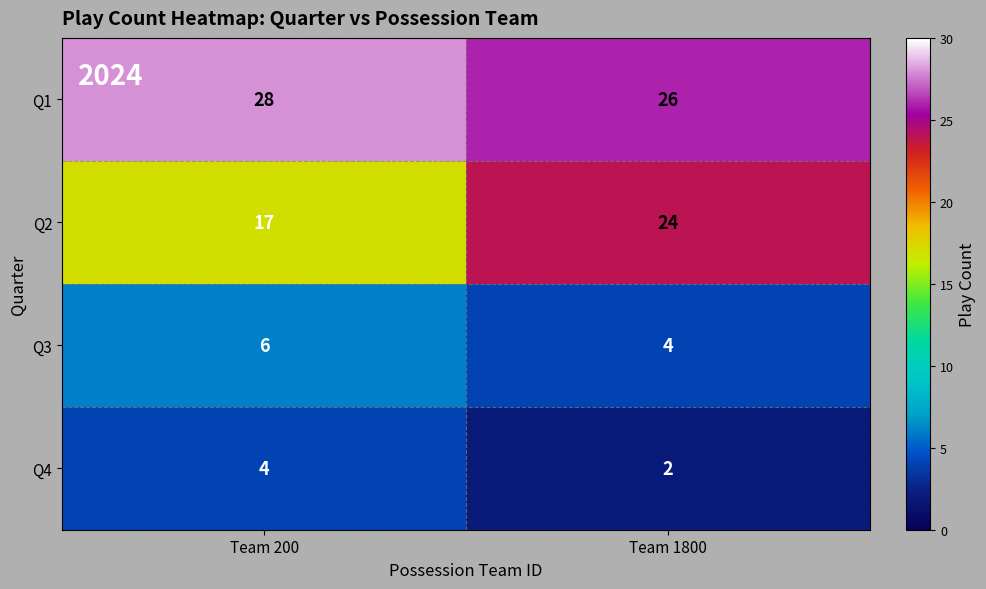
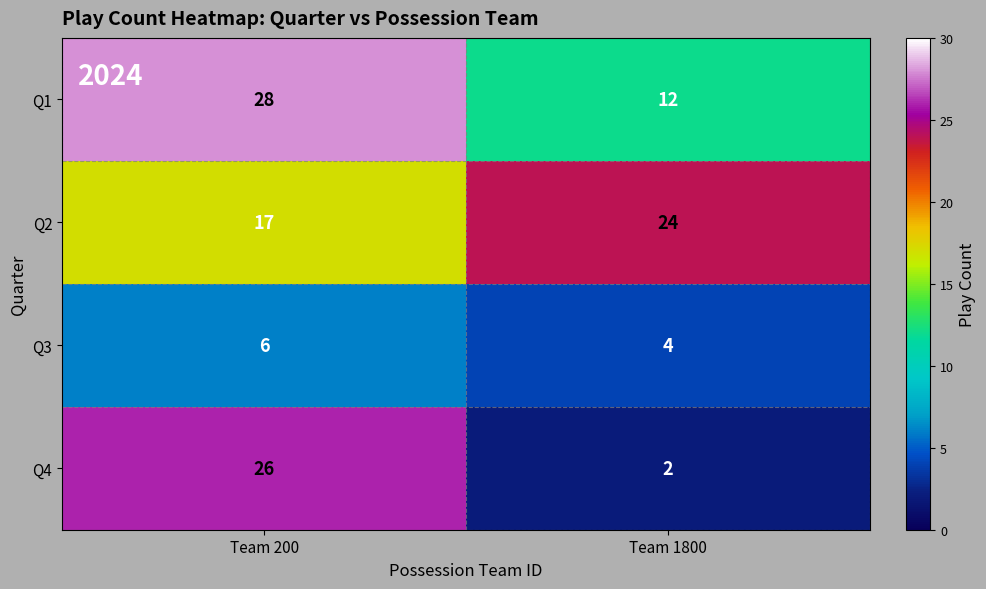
Q1, Team 1800: 26 -> 12
Q4, Team 200: 4 -> 26
